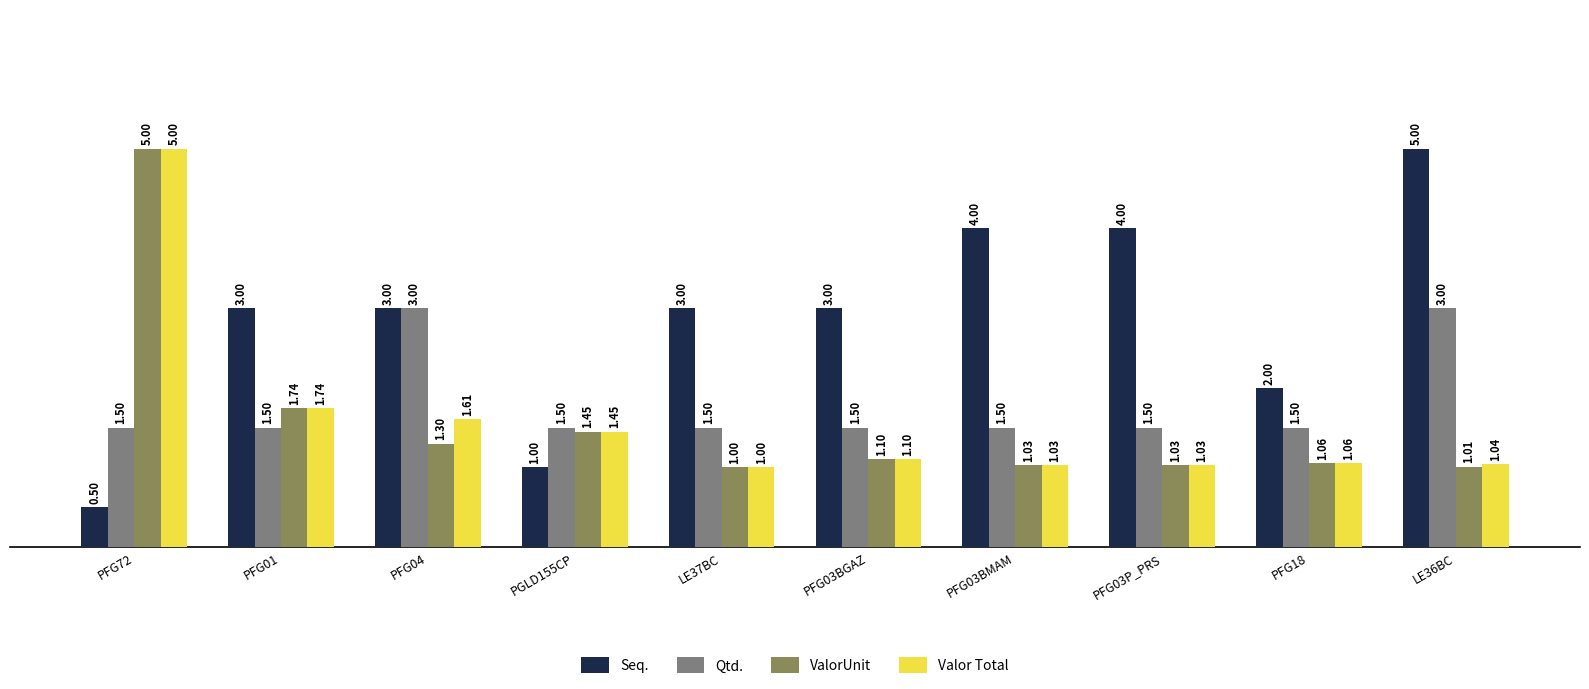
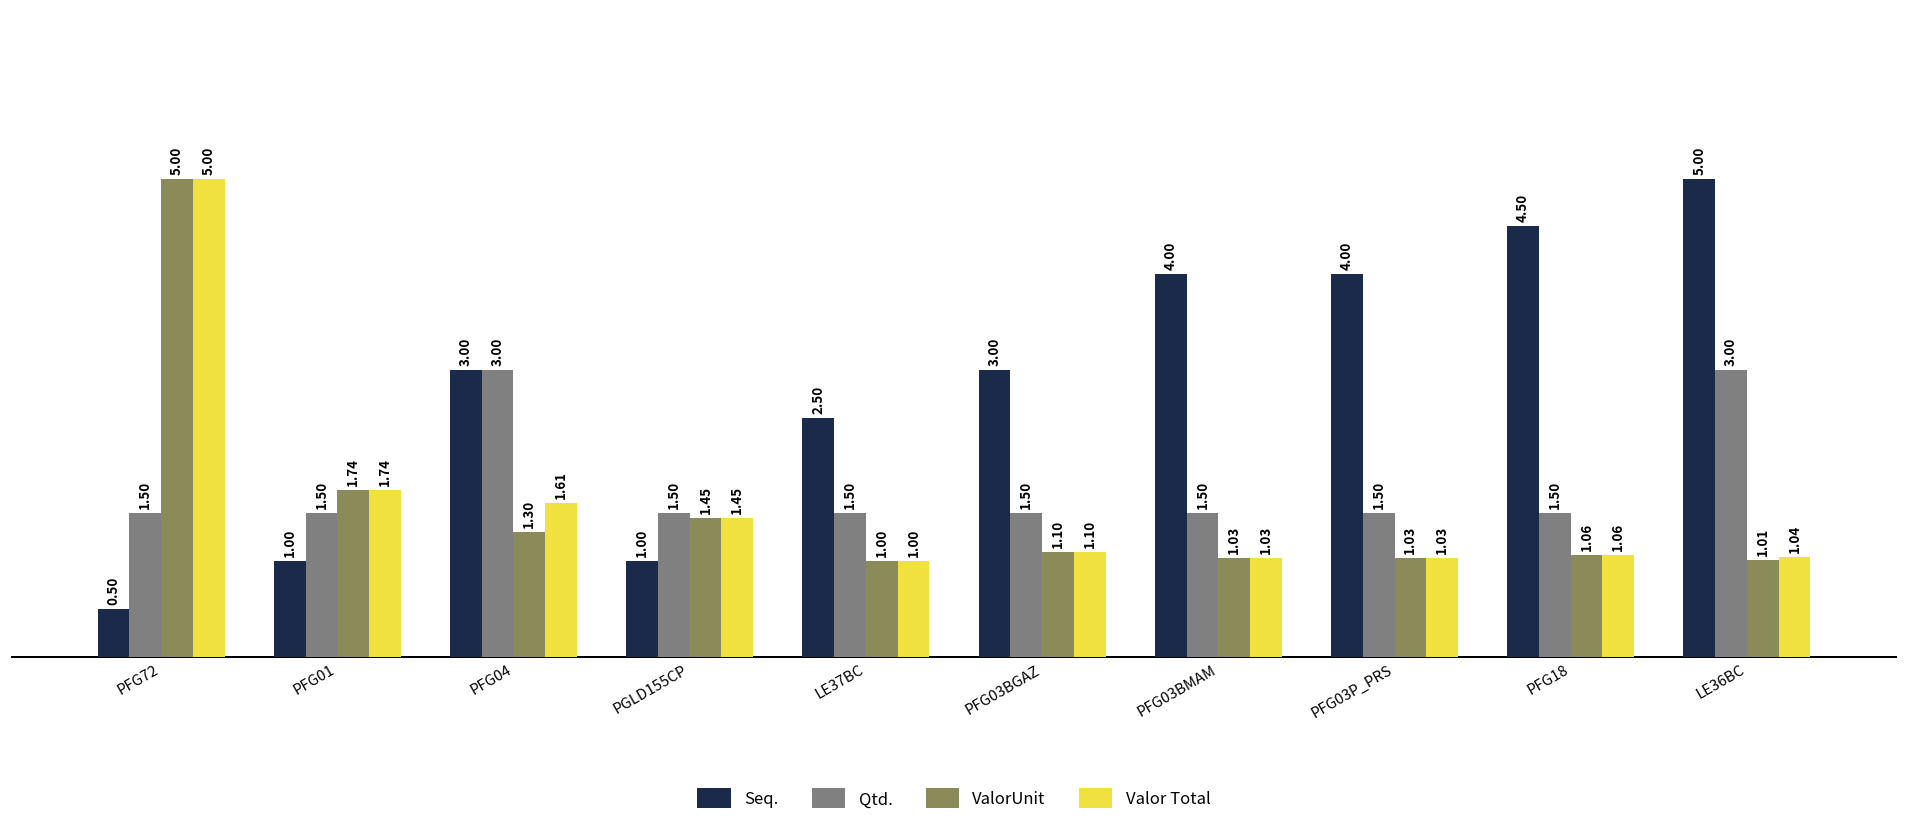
Seq., PFG01: 3.00 -> 1.00
Seq., LE37BC: 3.00 -> 2.50
Seq., PFG18: 2.00 -> 4.50
